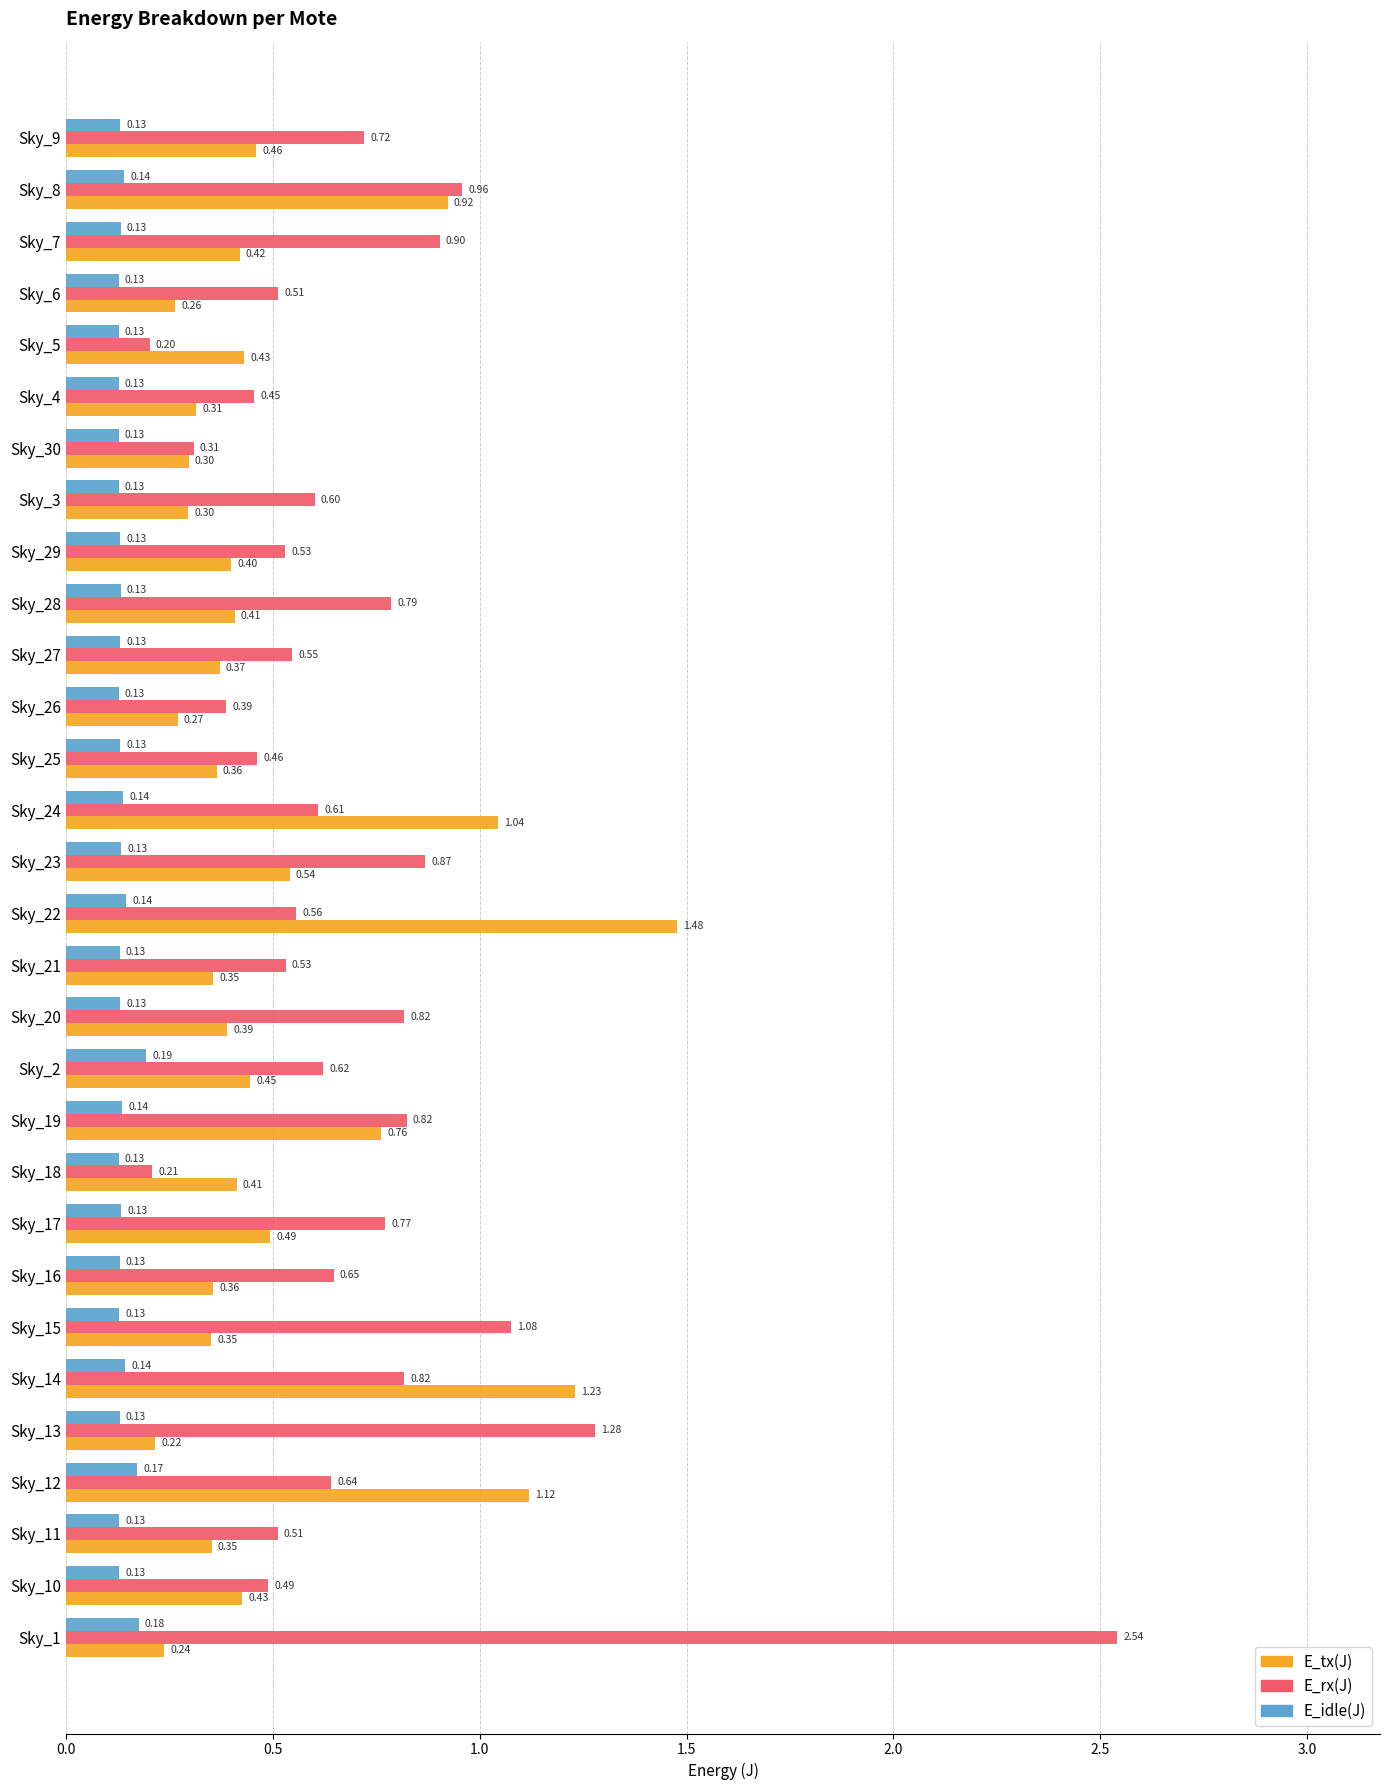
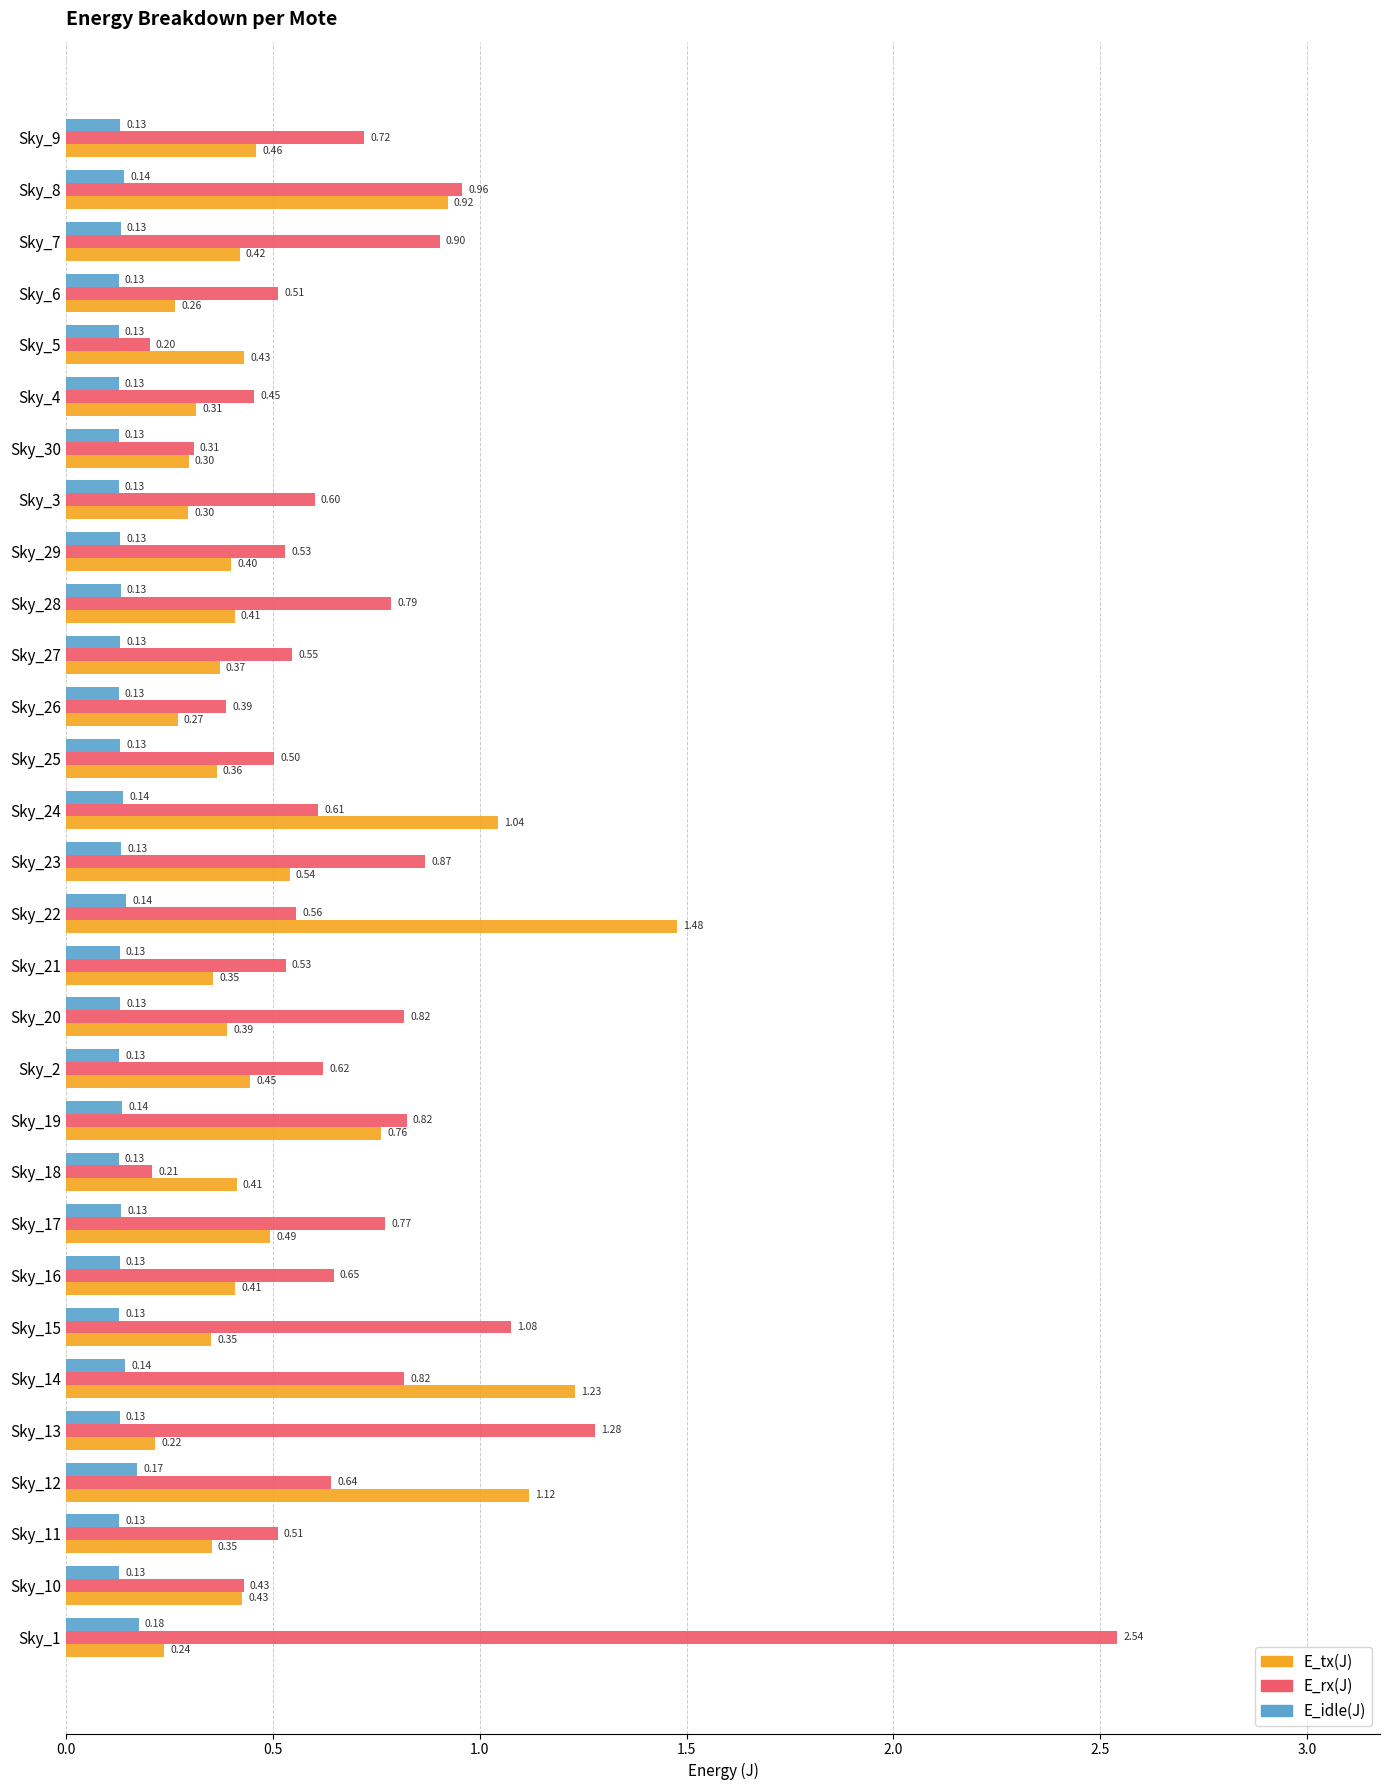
E_rx(J), Sky_25: 0.46 -> 0.50
E_idle(J), Sky_2: 0.19 -> 0.13
E_tx(J), Sky_16: 0.36 -> 0.41
E_rx(J), Sky_10: 0.49 -> 0.43
